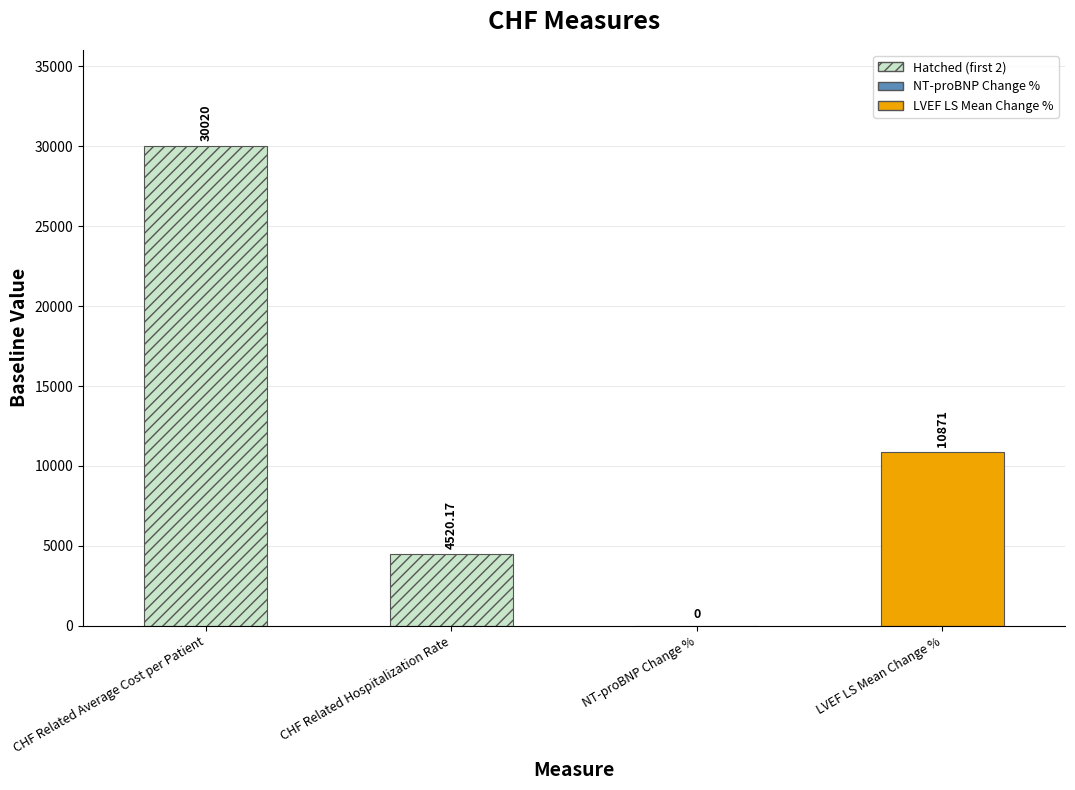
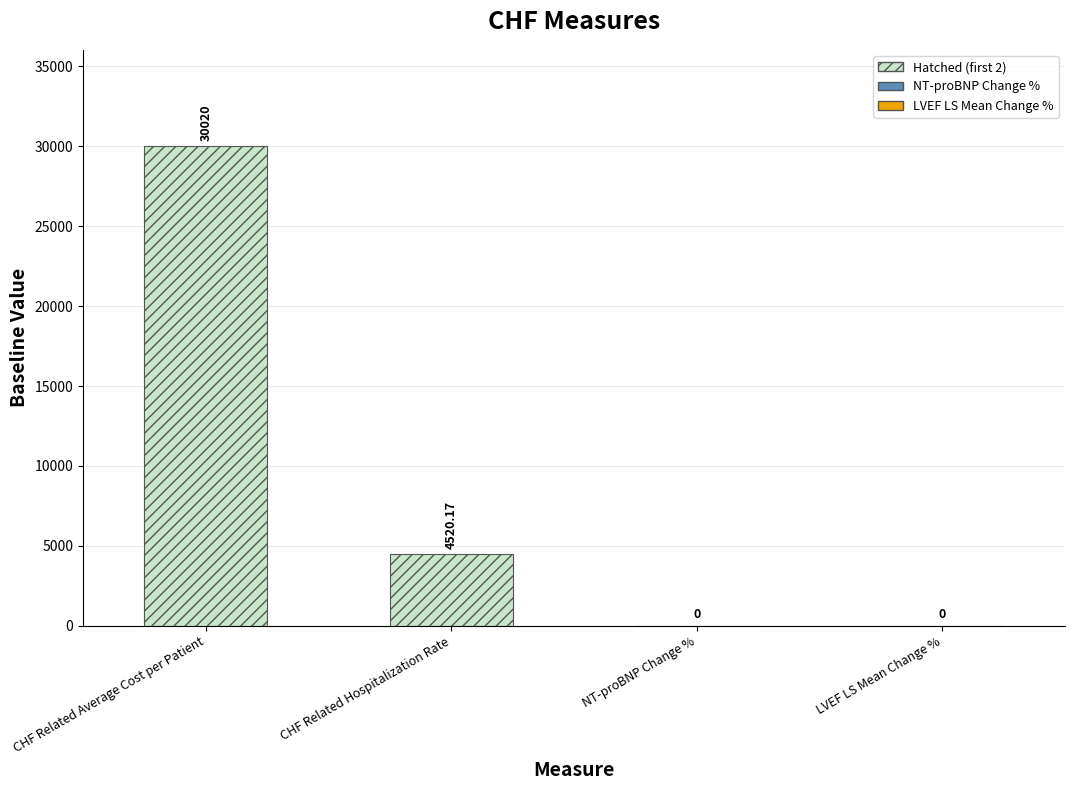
LVEF LS Mean Change %: 10871 -> 0
